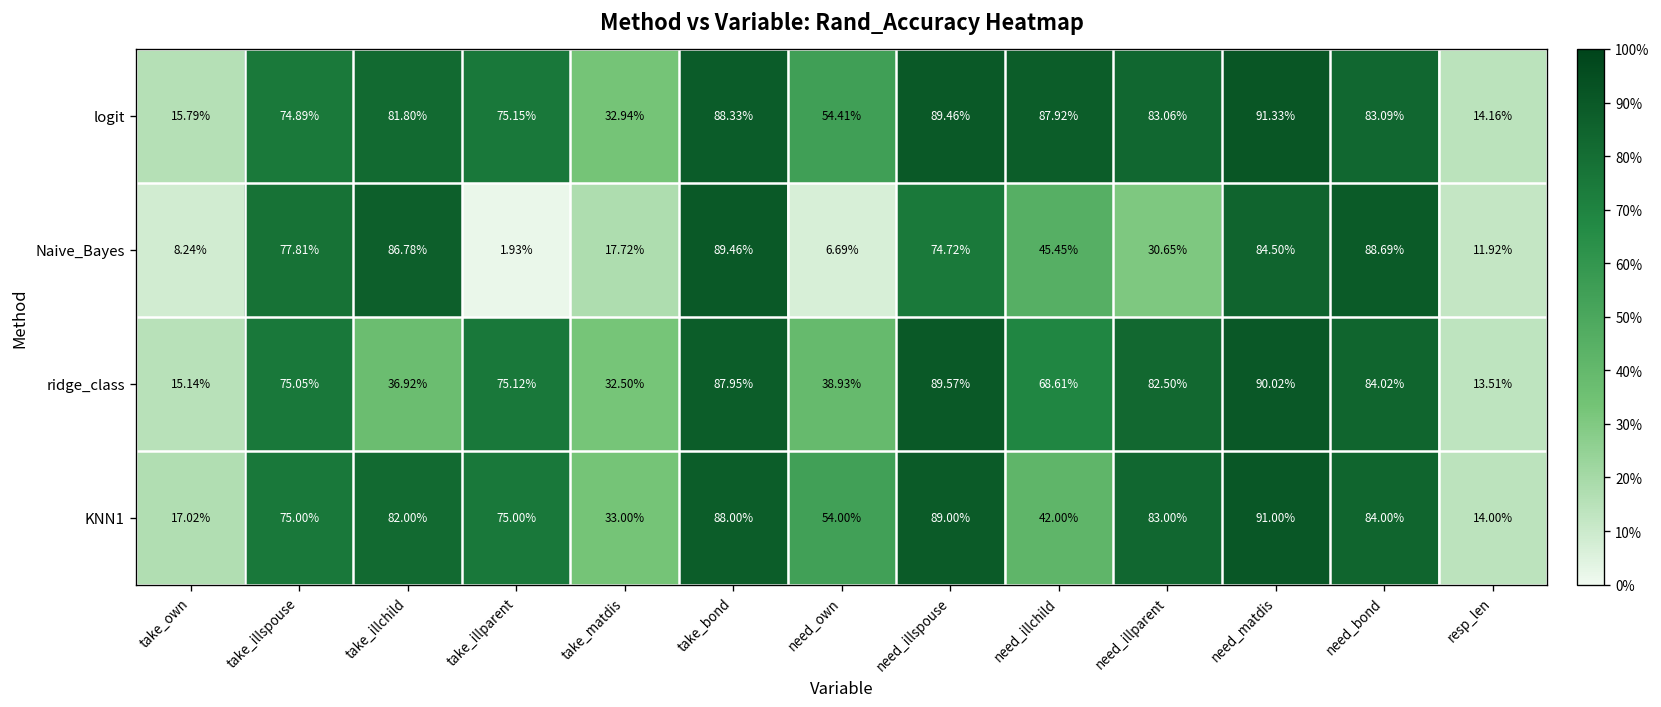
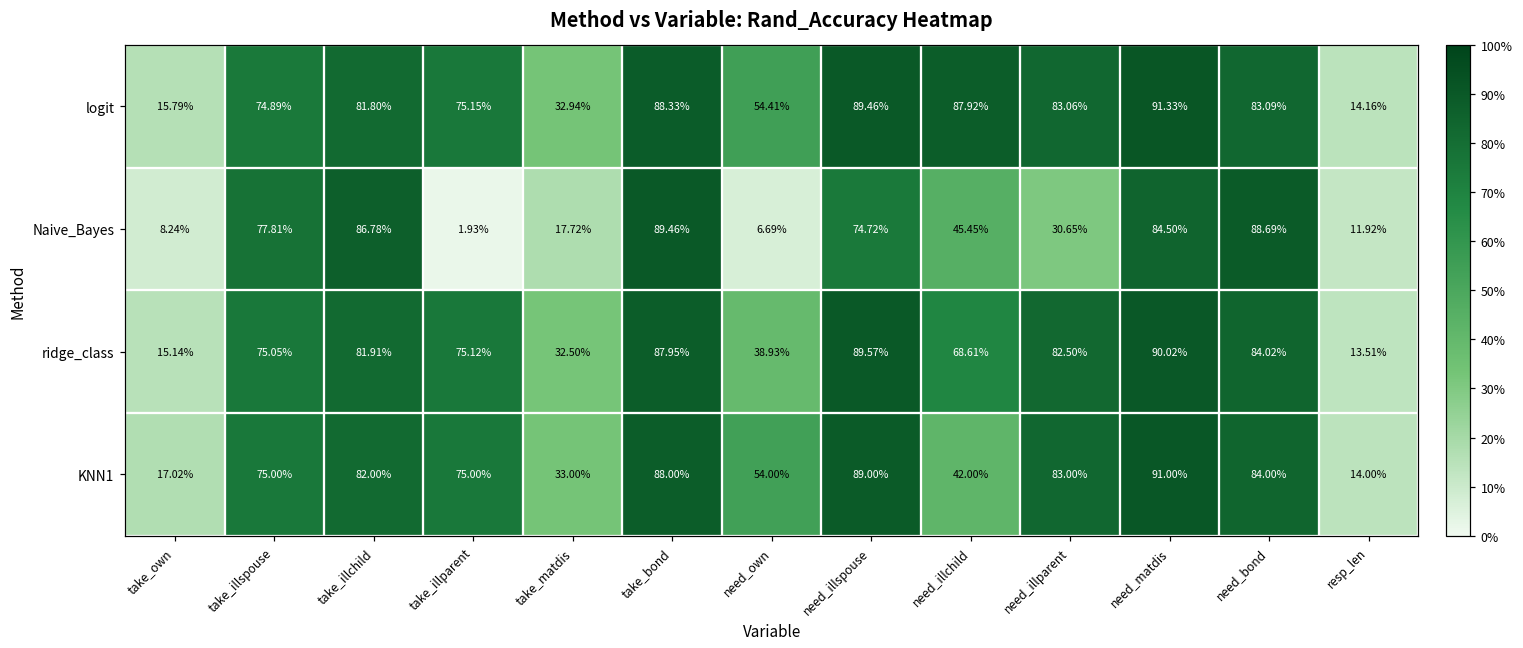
ridge_class, take_illchild: 36.92% -> 81.91%
